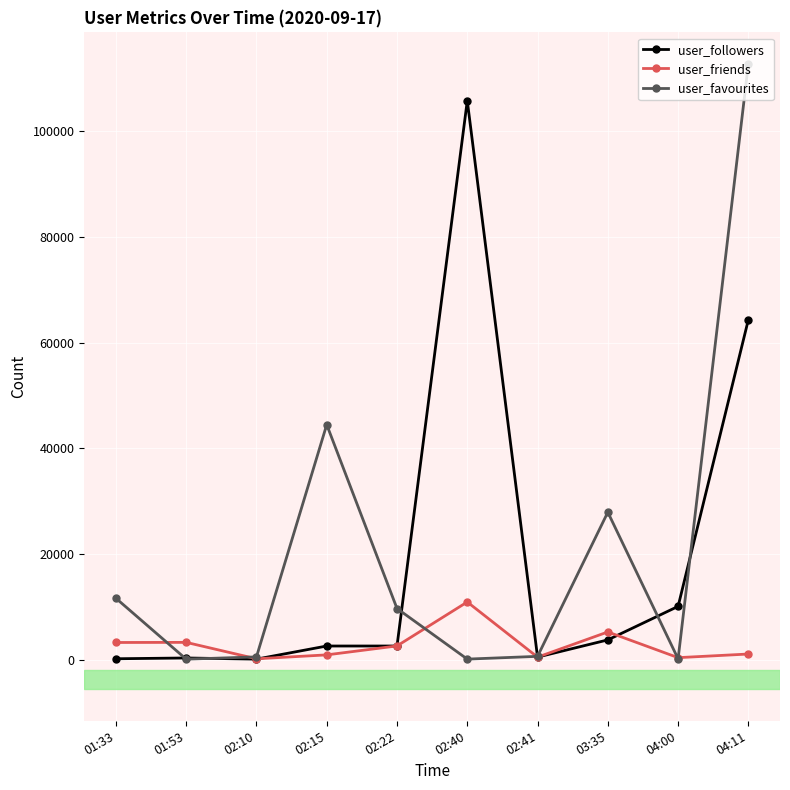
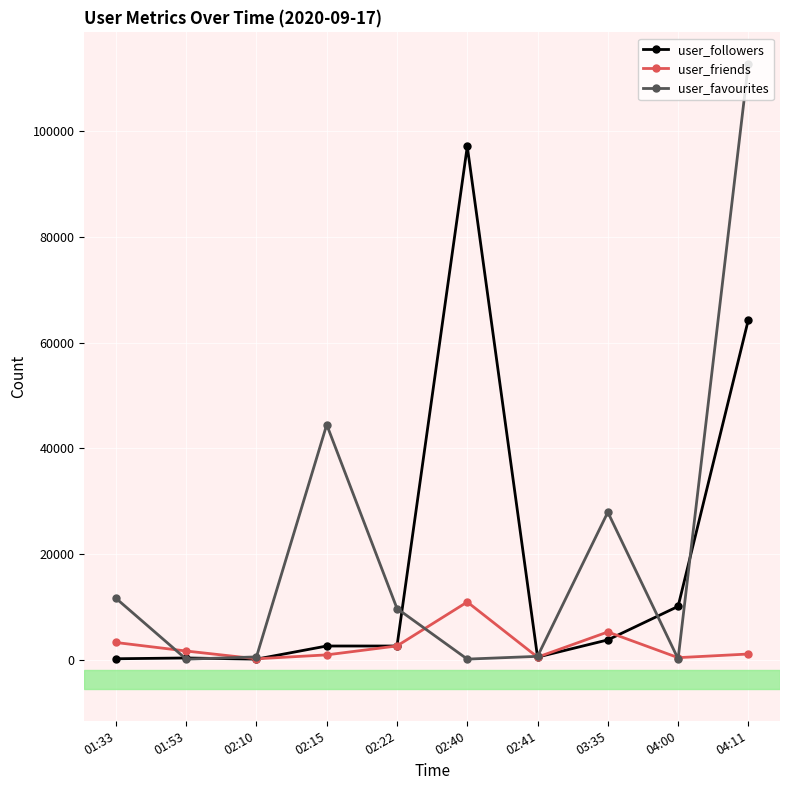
user_friends, 01:53: 3000 -> 2000
user_followers, 02:40: 106000 -> 97000
